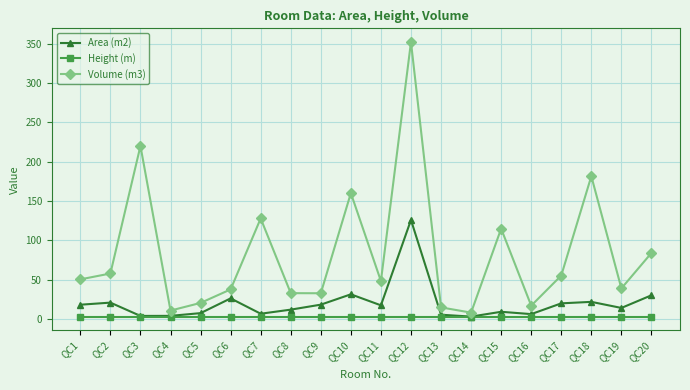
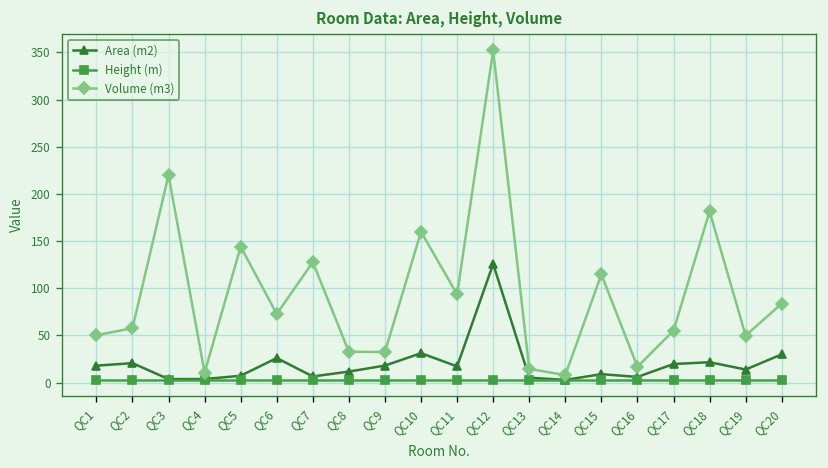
Volume (m3), QC5: 20 -> 140
Volume (m3), QC6: 40 -> 70
Volume (m3), QC11: 50 -> 90
Volume (m3), QC19: 40 -> 50
